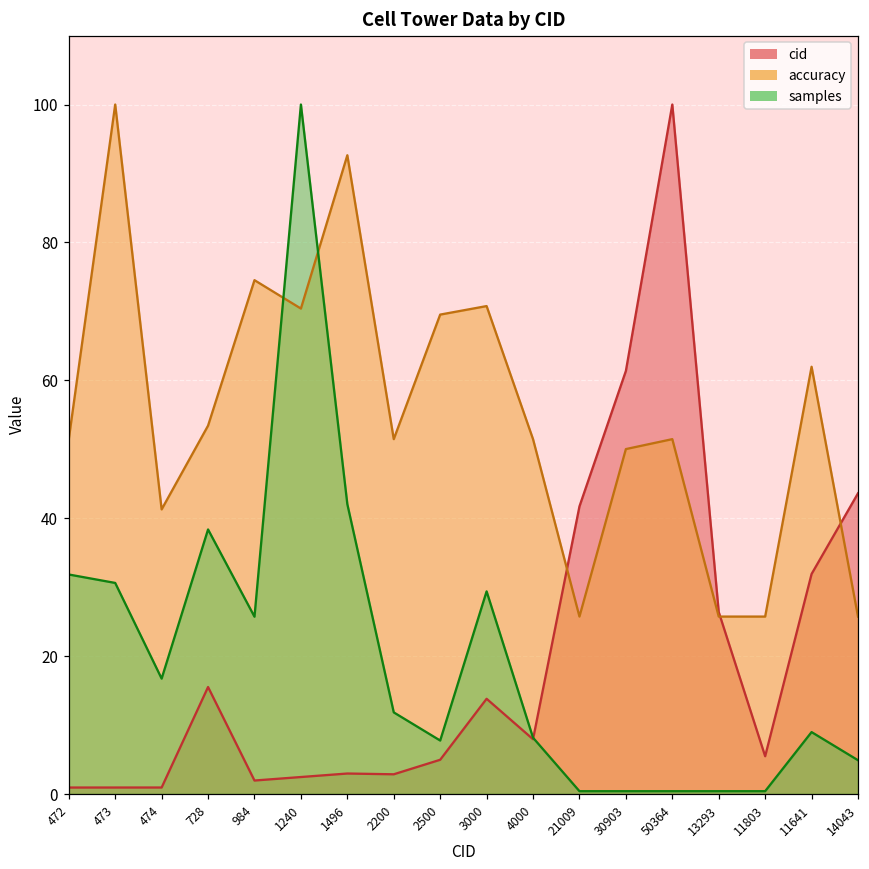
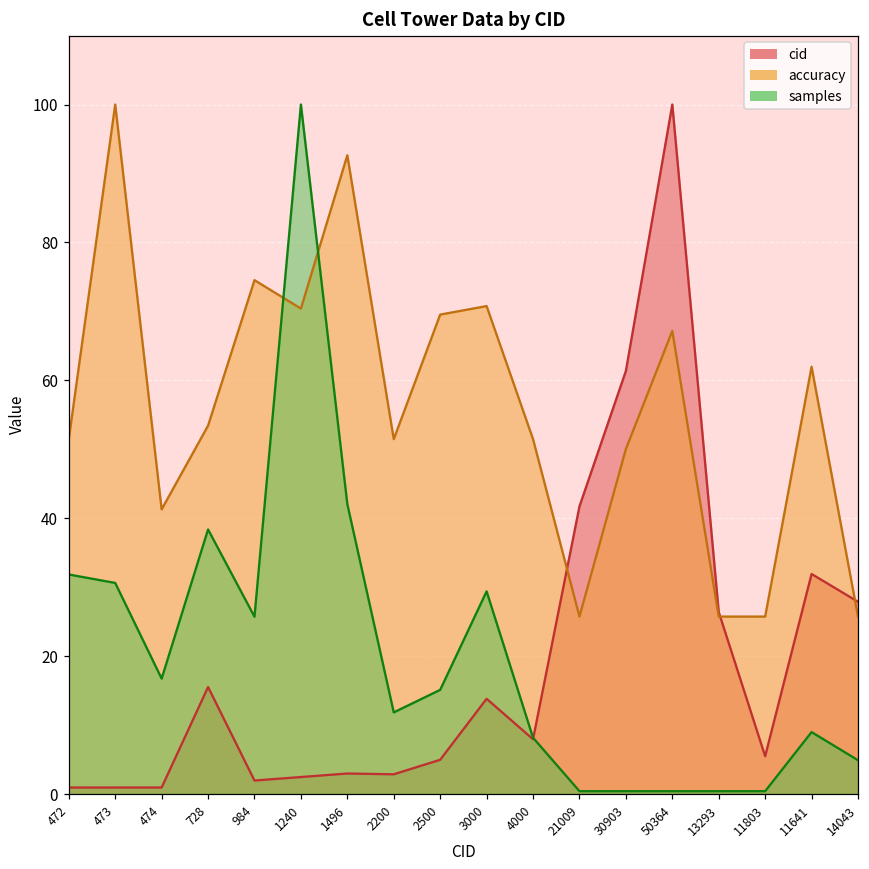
samples, 2500: 8 -> 15
accuracy, 50364: 51 -> 67
cid, 14043: 44 -> 28
